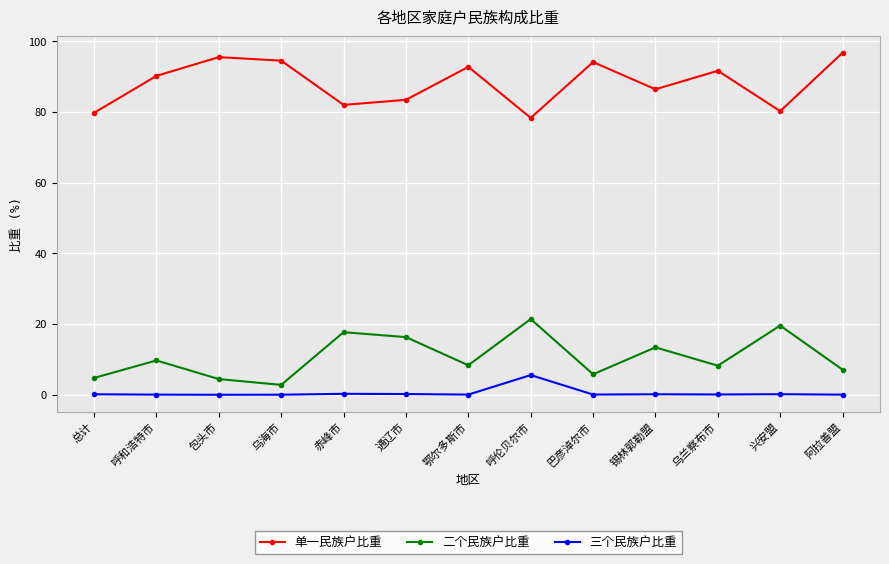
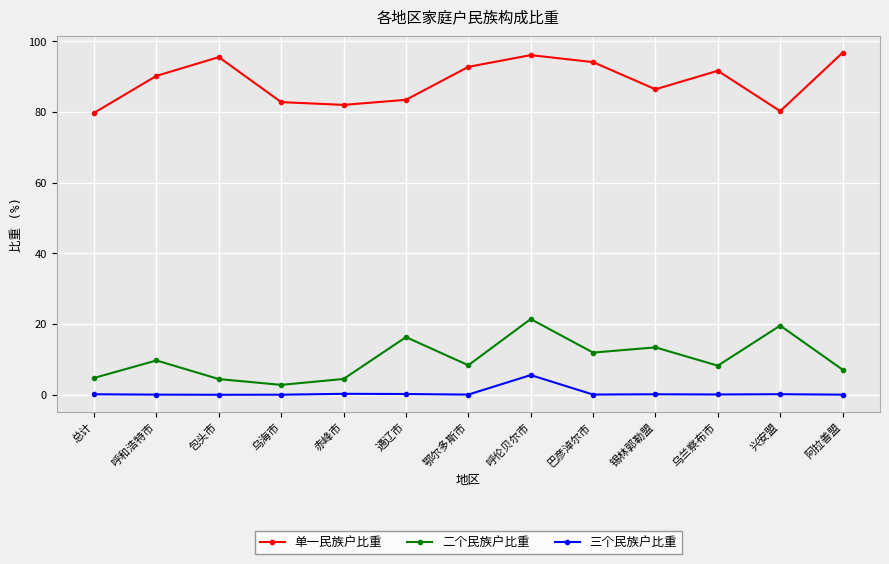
单一民族户比重, 乌海市: 95 -> 83
二个民族户比重, 赤峰市: 18 -> 4
单一民族户比重, 呼伦贝尔市: 78 -> 96
二个民族户比重, 巴彦淖尔市: 6 -> 12
